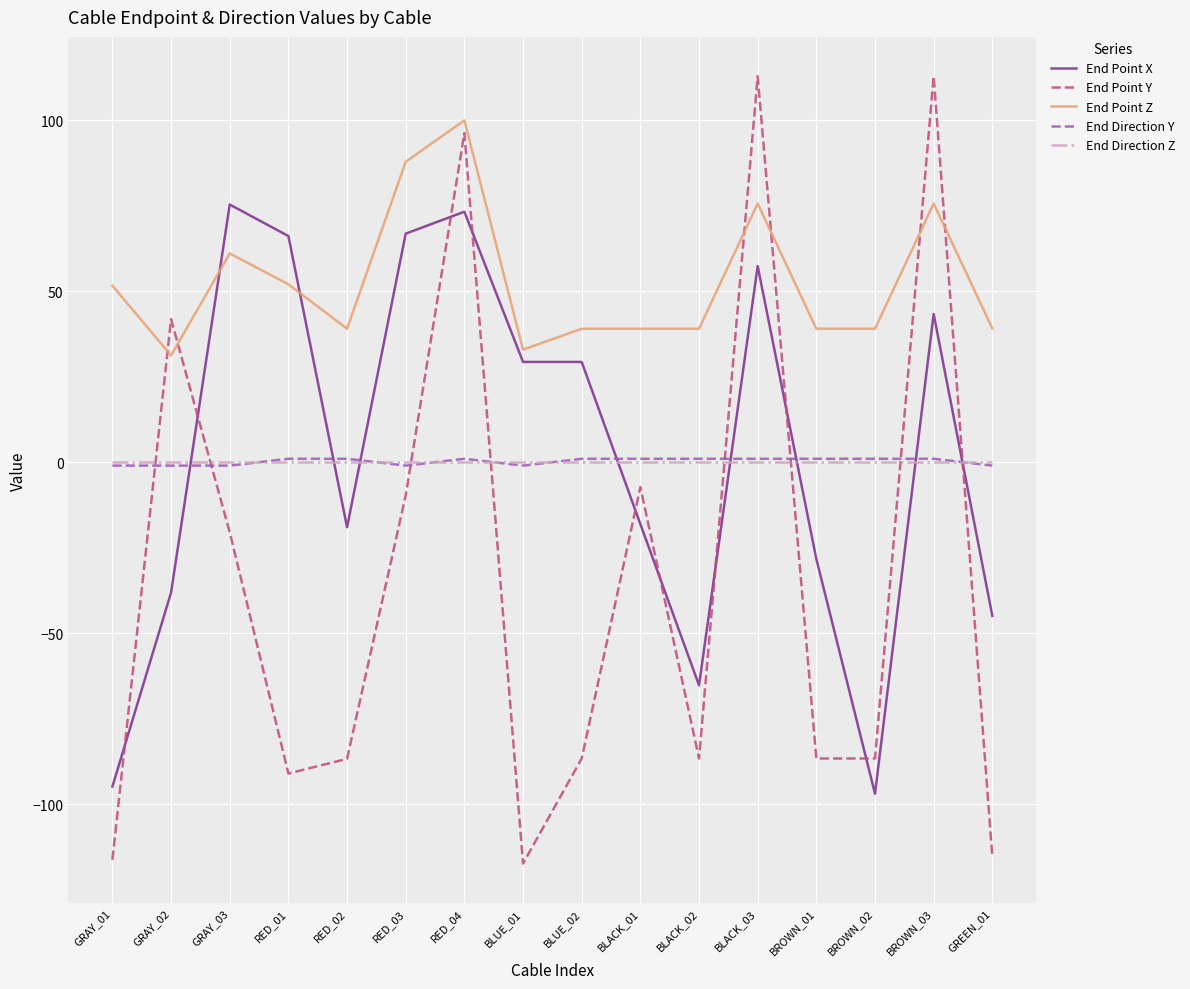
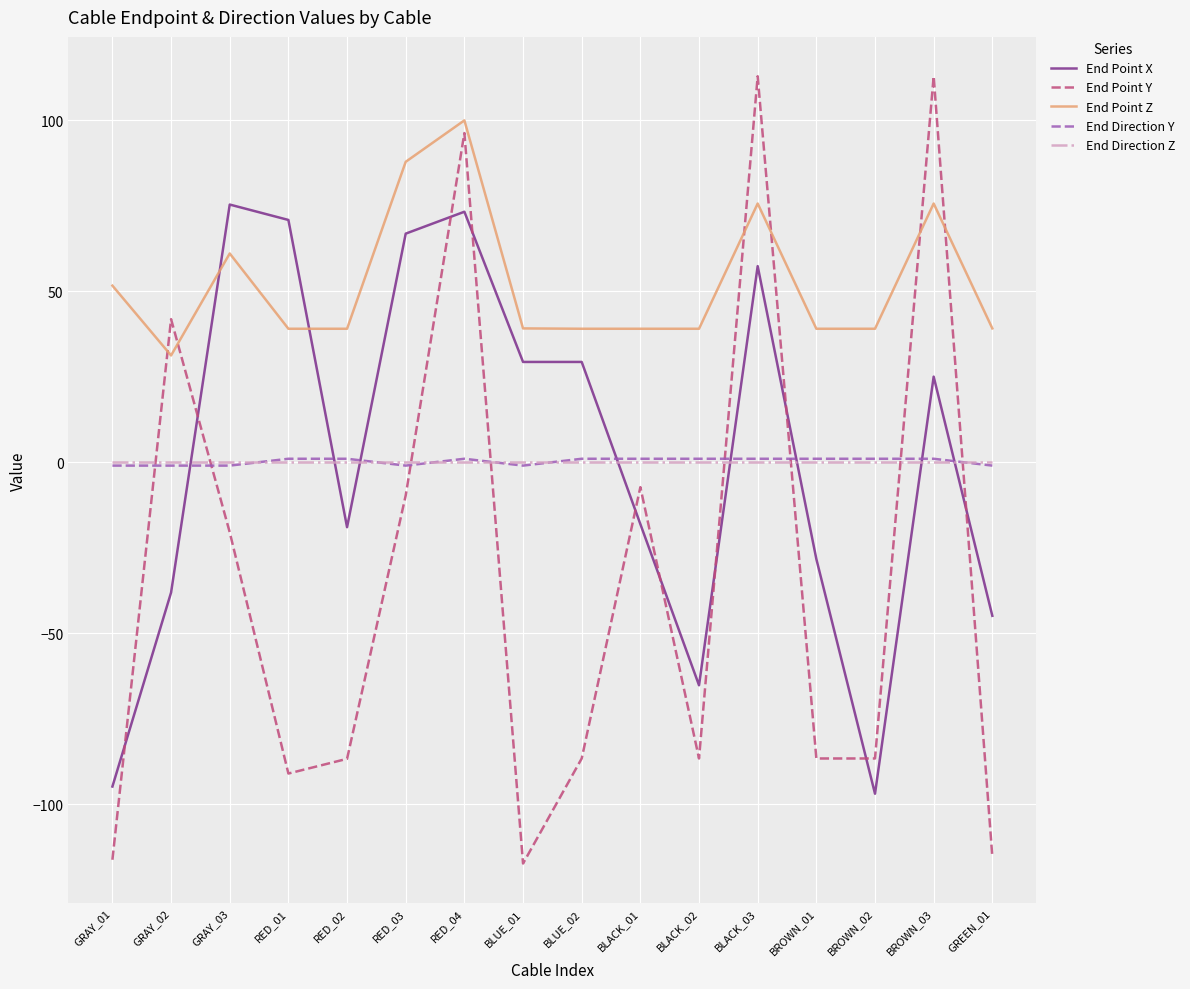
End Point X, RED_01: 66 -> 71
End Point Z, RED_01: 52 -> 39
End Point Z, BLUE_01: 33 -> 39
End Point X, BROWN_03: 43 -> 25
